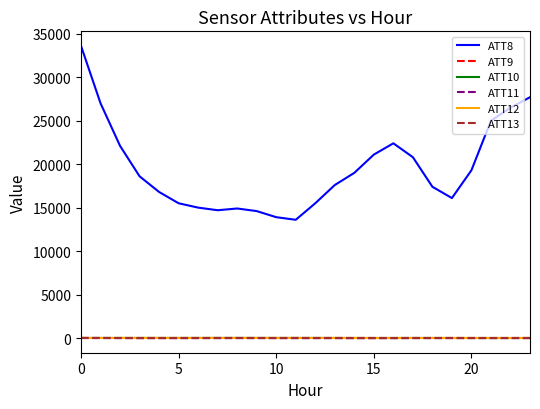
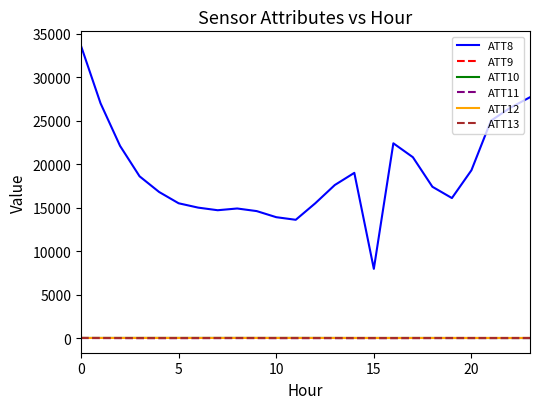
ATT8, 15: 21000 -> 8000
